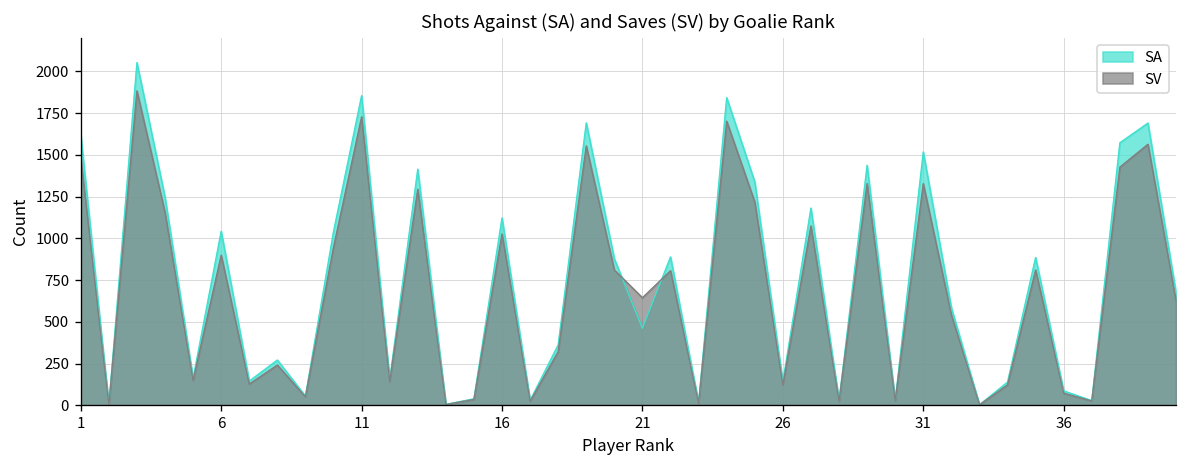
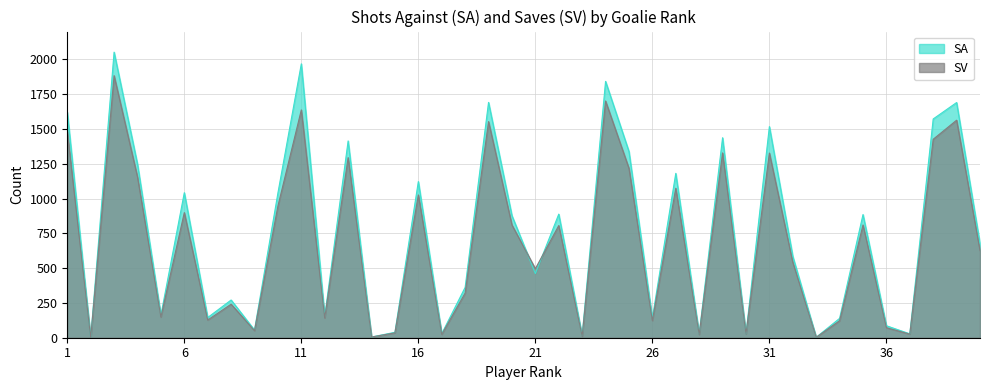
SA, 11: 1850 -> 1970
SV, 11: 1730 -> 1640
SV, 21: 640 -> 500
